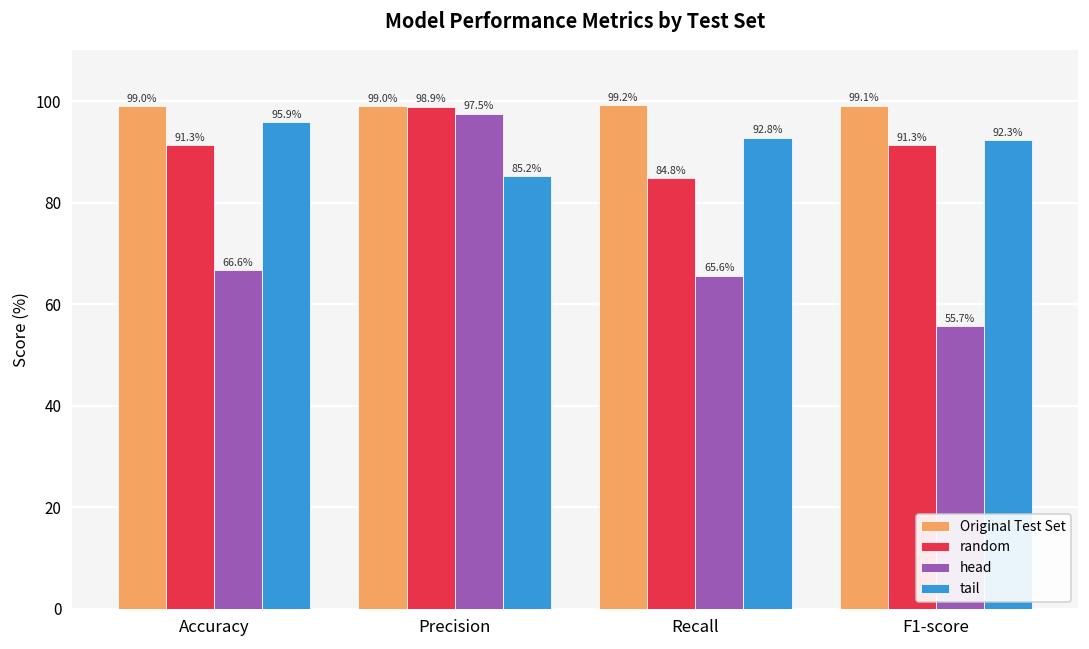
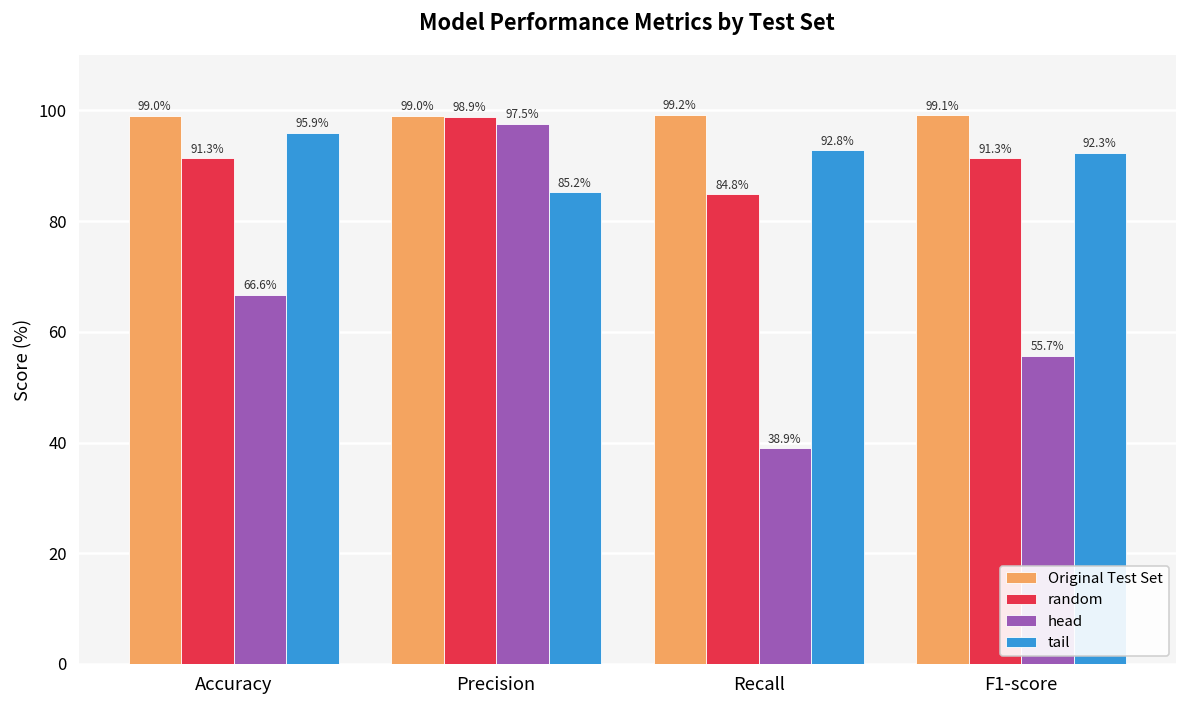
head, Recall: 65.6% -> 38.9%
